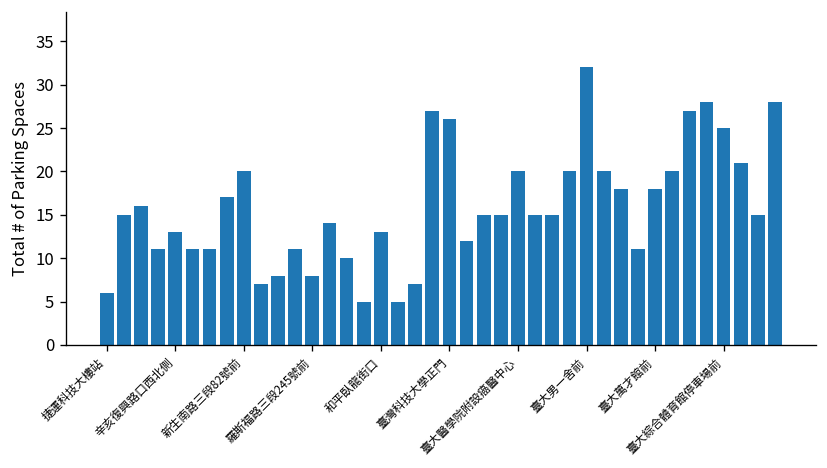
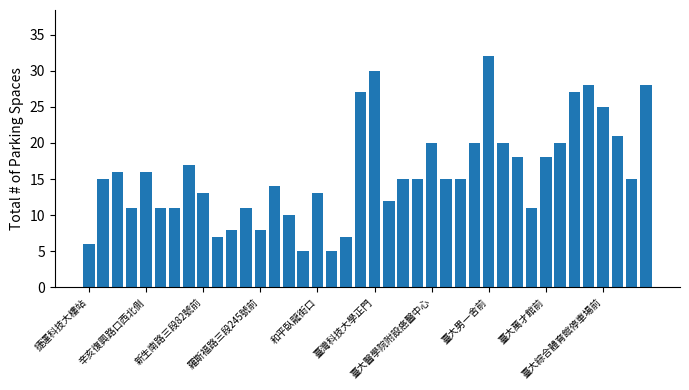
辛亥復興路口西北側: 13 -> 16
新生南路三段82號前: 20 -> 13
臺灣科技大學正門: 26 -> 30
